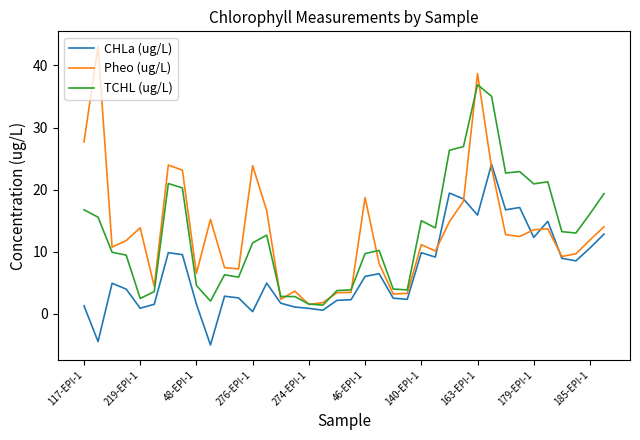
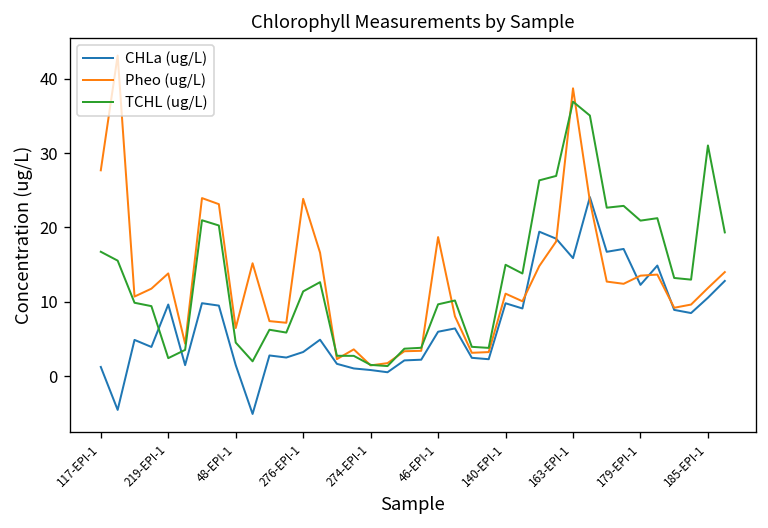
CHLa (ug/L), 219-EPI-1: 1 -> 10
CHLa (ug/L), 276-EPI-1: 0 -> 3
TCHL (ug/L), 185-EPI-1: 16 -> 31
